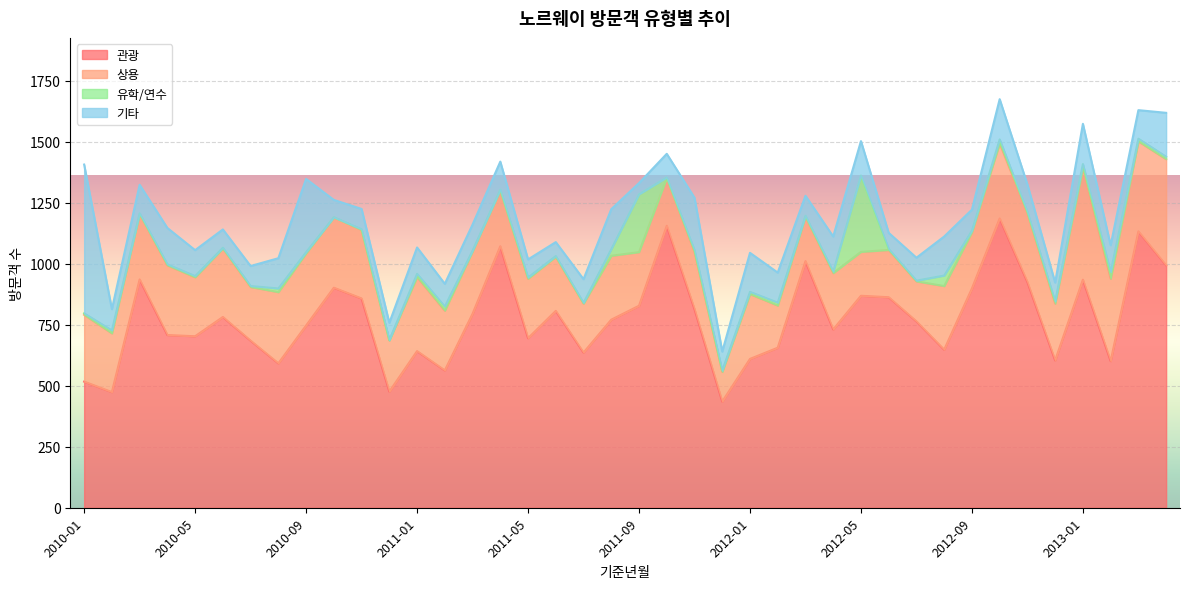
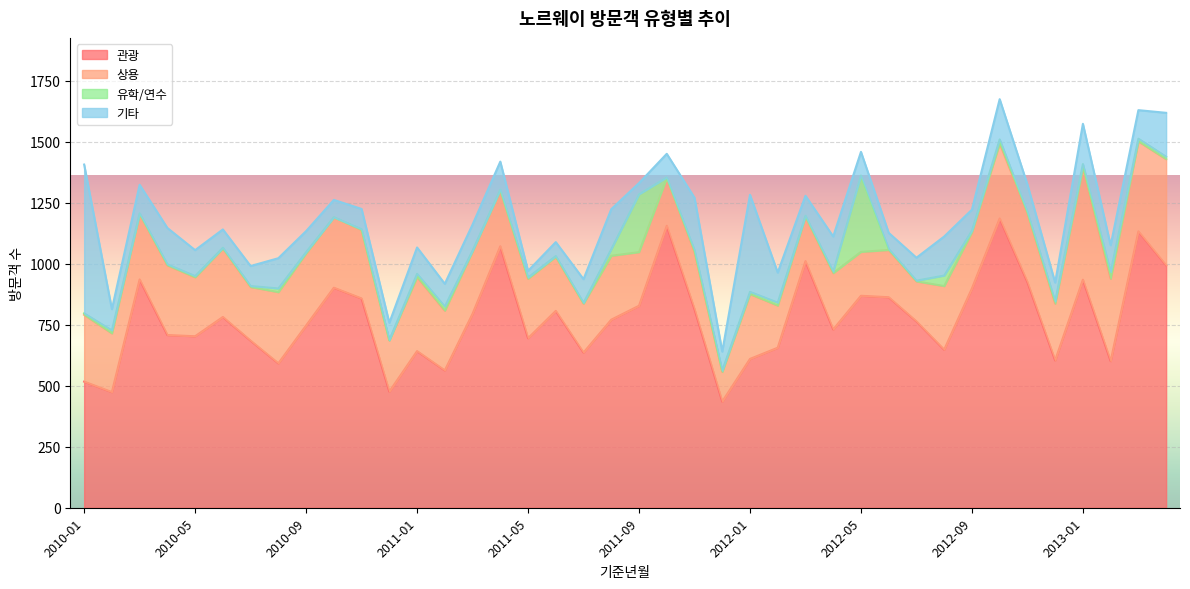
기타, 2010-09: 300 -> 90
기타, 2011-05: 70 -> 30
기타, 2012-01: 160 -> 400
기타, 2012-05: 140 -> 100
